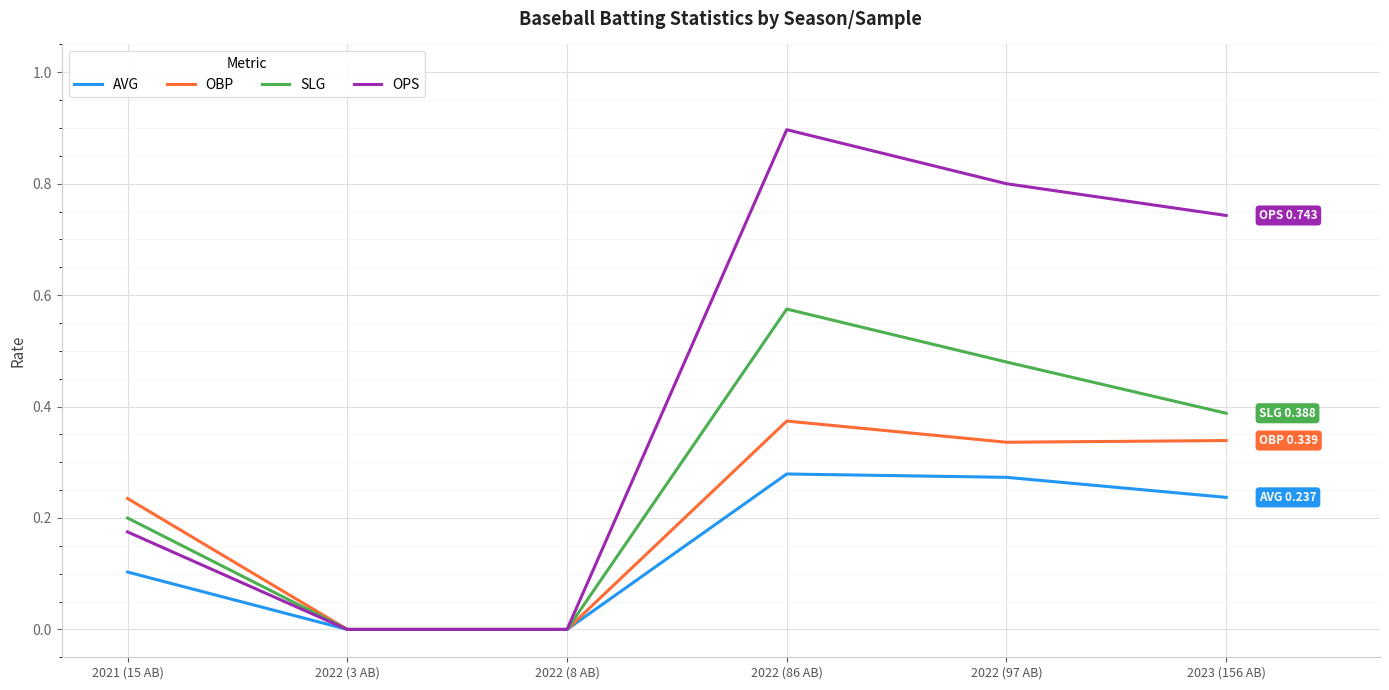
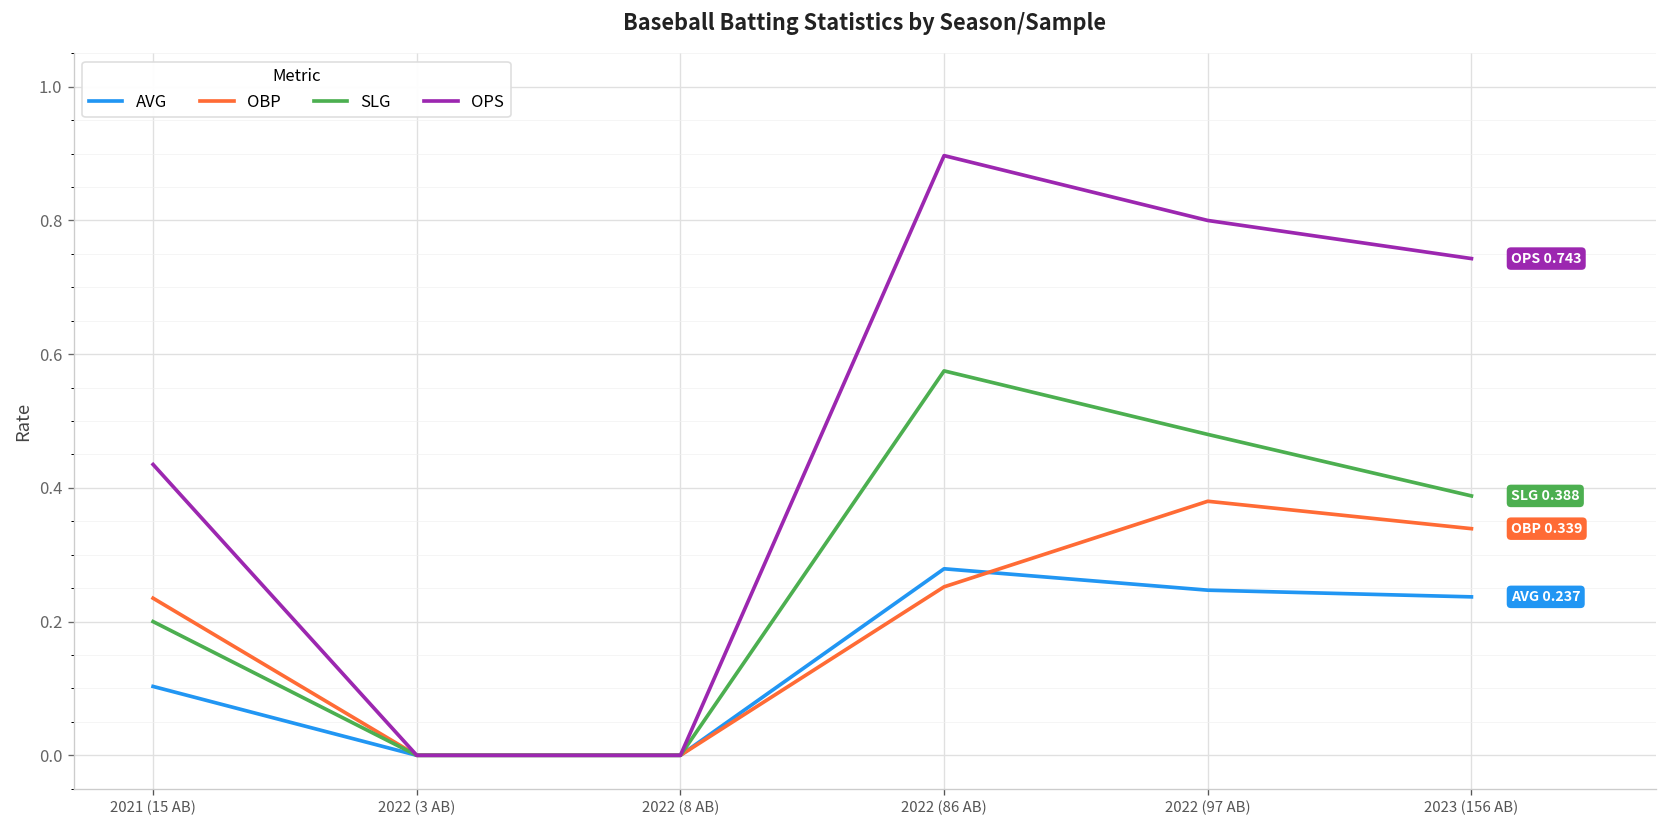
OPS, 2021 (15 AB): 0.18 -> 0.44
OBP, 2022 (86 AB): 0.37 -> 0.25
AVG, 2022 (97 AB): 0.27 -> 0.25
OBP, 2022 (97 AB): 0.34 -> 0.38
